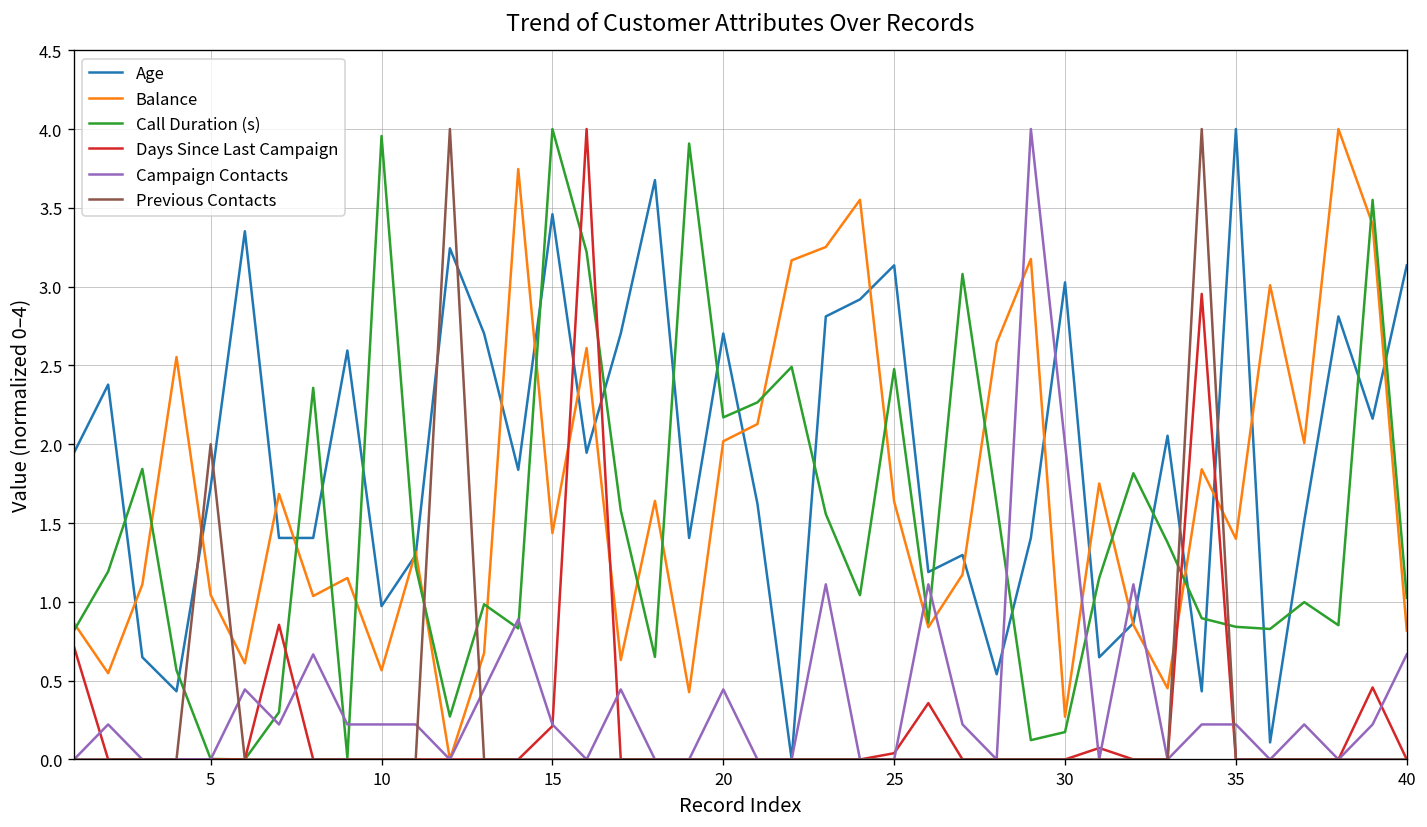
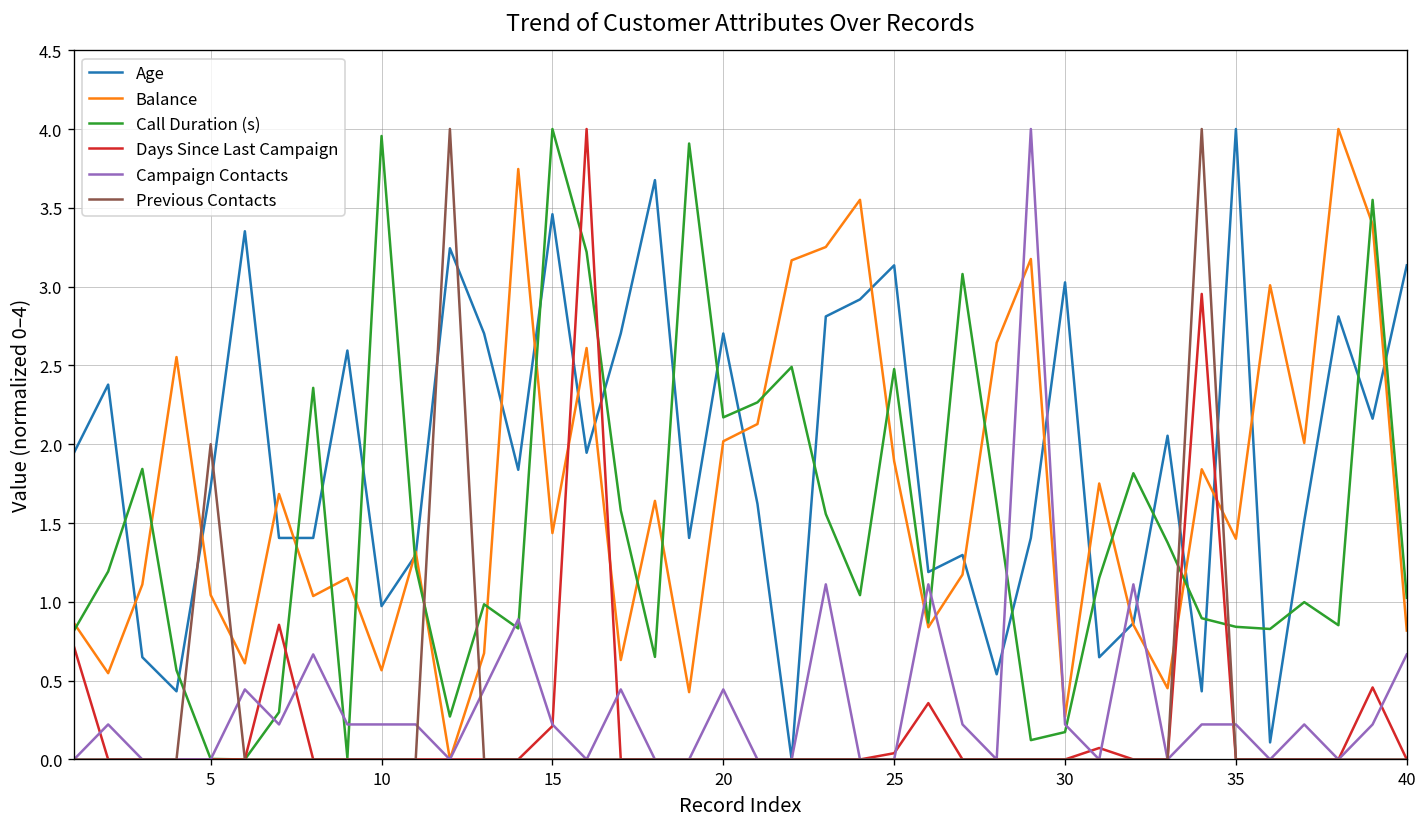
Balance, 25: 1.64 -> 1.89
Campaign Contacts, 30: 2.00 -> 0.22
